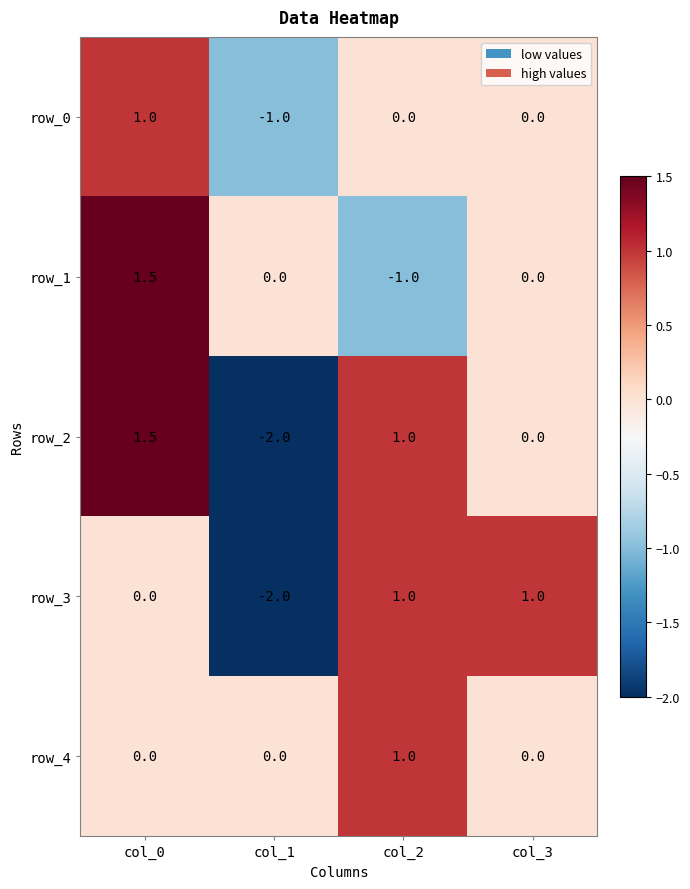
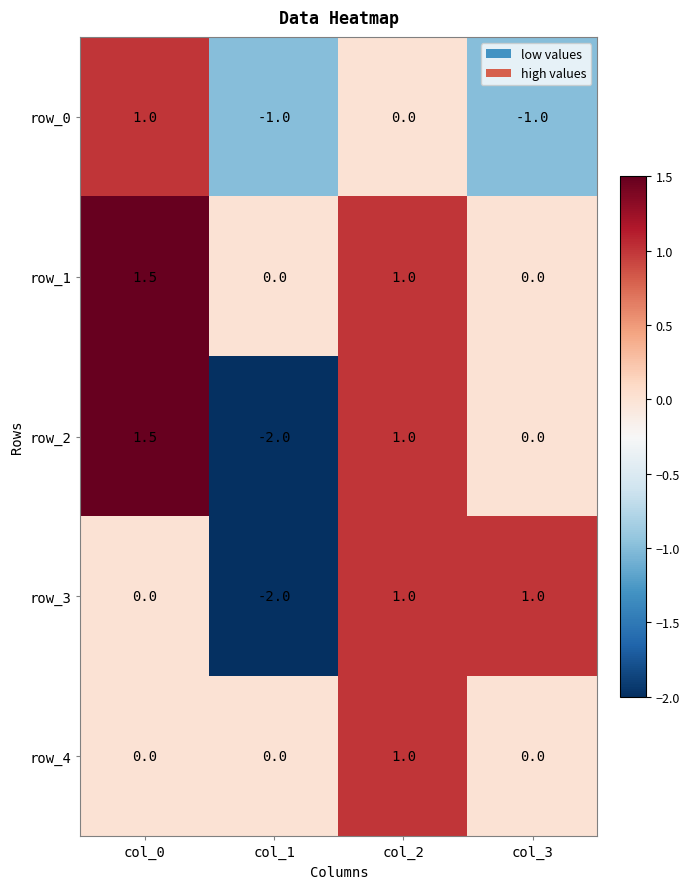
row_0, col_3: 0.0 -> -1.0
row_1, col_2: -1.0 -> 1.0
